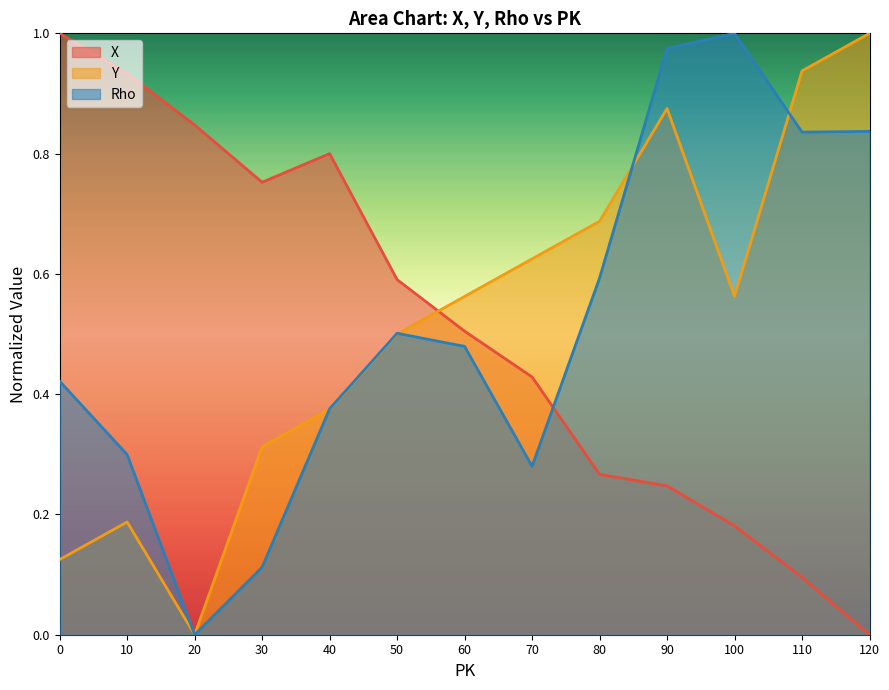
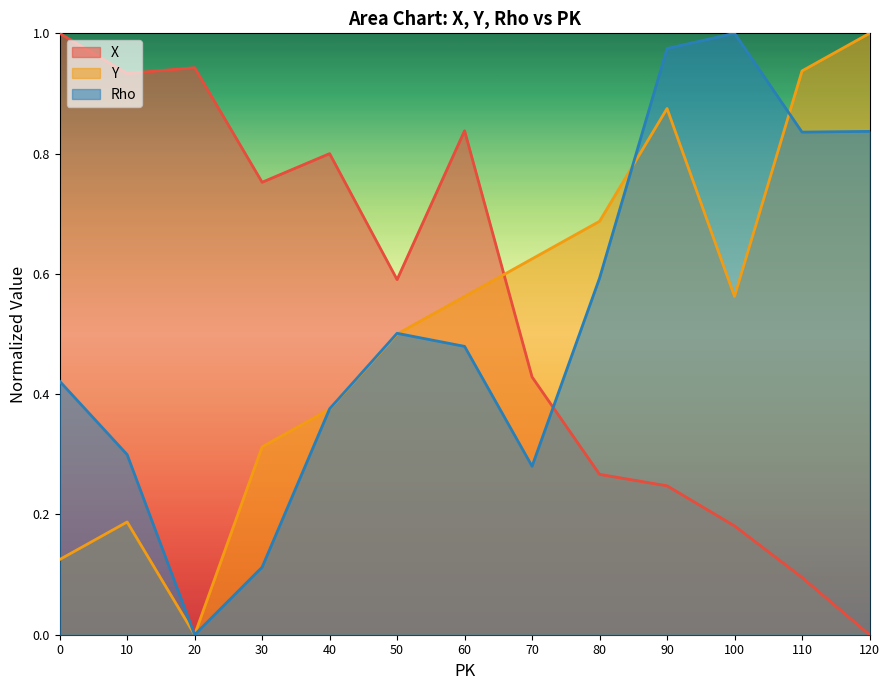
X, 20: 0.85 -> 0.94
X, 60: 0.50 -> 0.84
